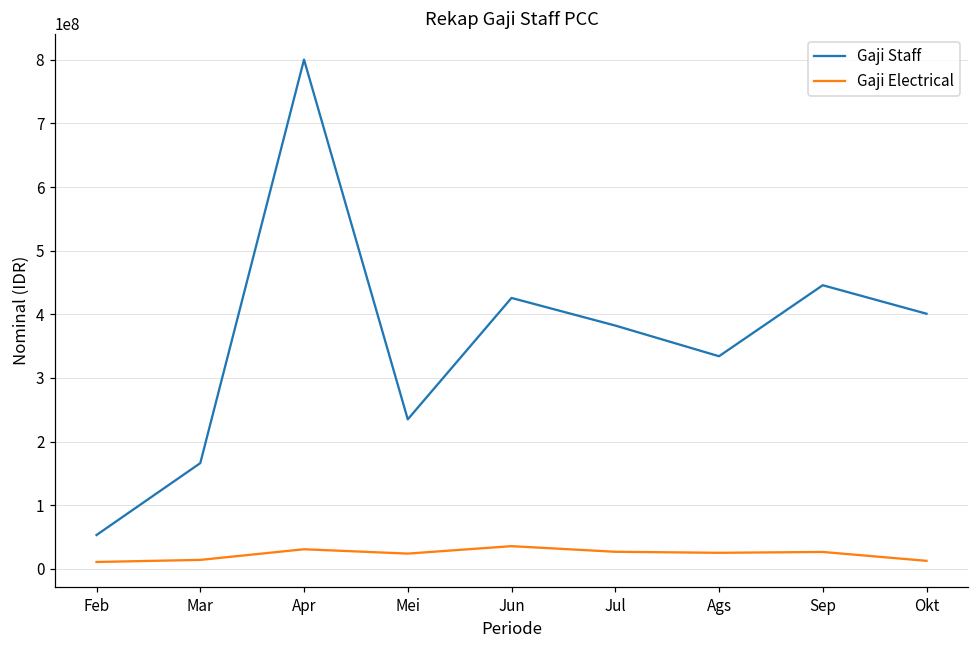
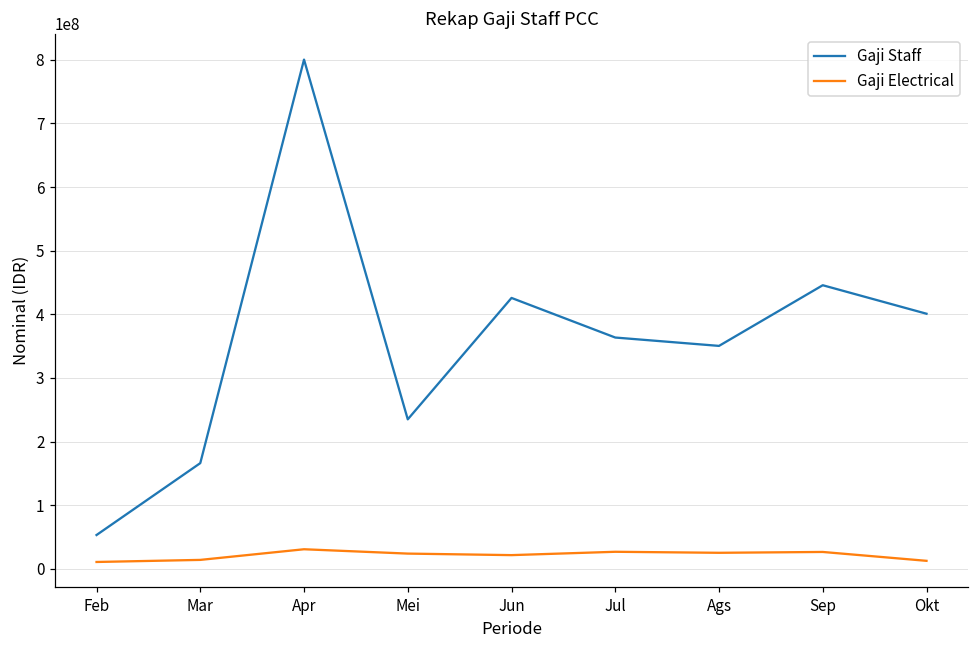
Gaji Electrical, Jun: 40000000 -> 20000000
Gaji Staff, Jul: 380000000 -> 360000000
Gaji Staff, Ags: 330000000 -> 350000000
